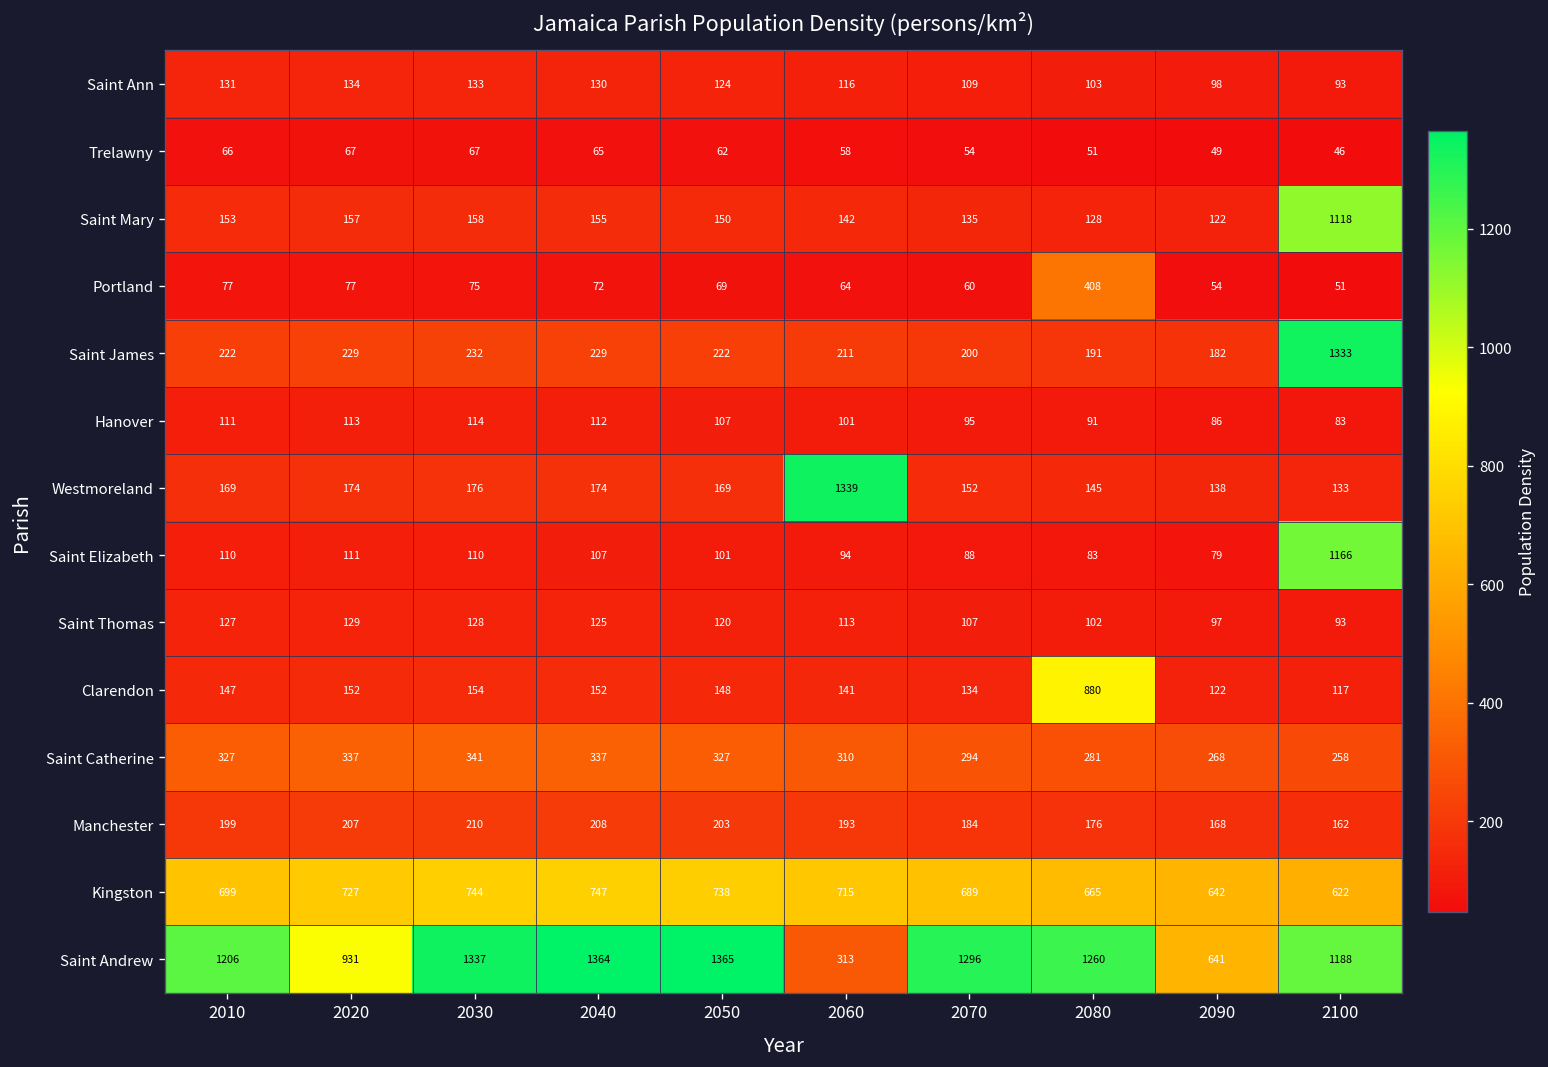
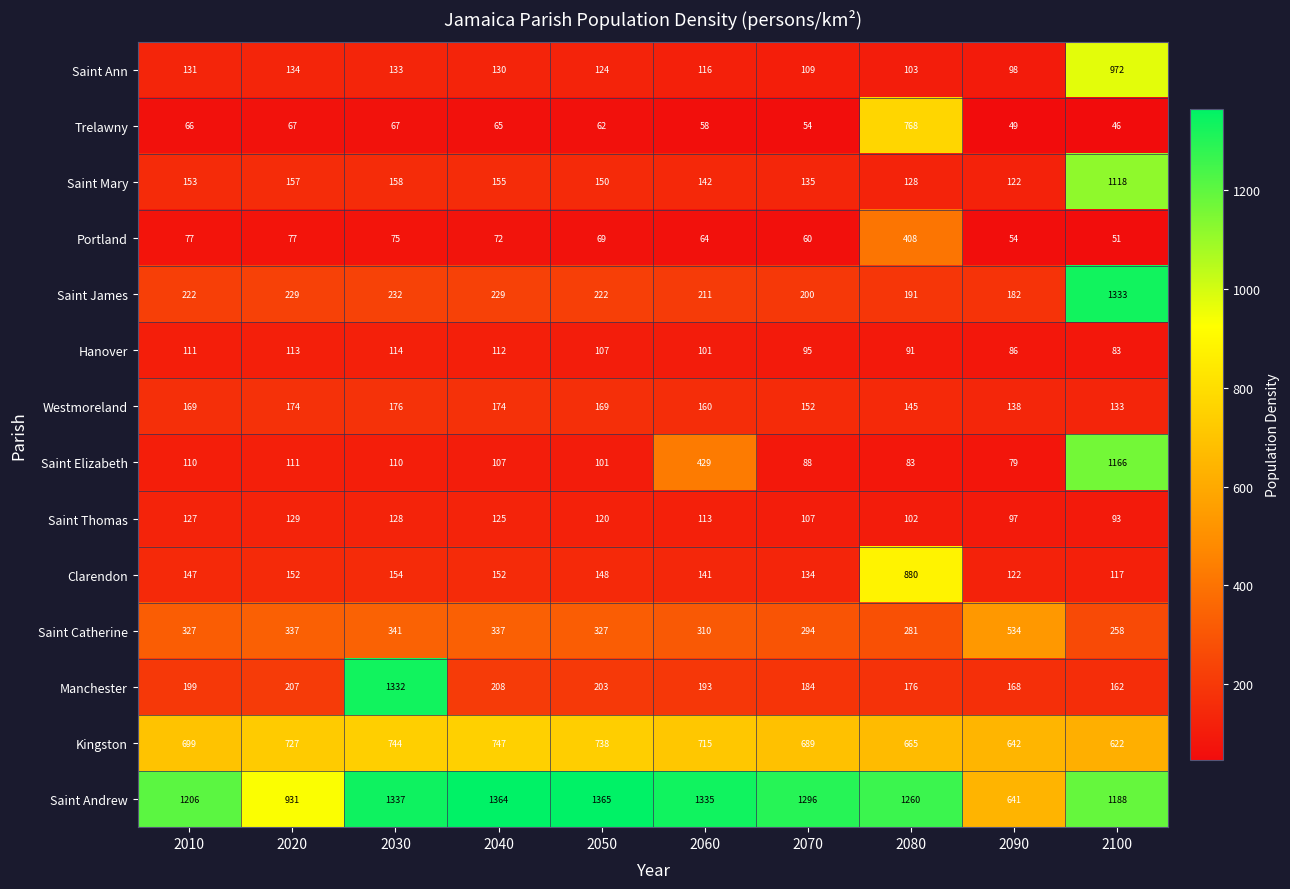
Saint Ann, 2100: 93 -> 972
Trelawny, 2080: 51 -> 768
Westmoreland, 2060: 1339 -> 160
Saint Elizabeth, 2060: 94 -> 429
Saint Catherine, 2090: 268 -> 534
Manchester, 2030: 210 -> 1332
Saint Andrew, 2060: 313 -> 1335
